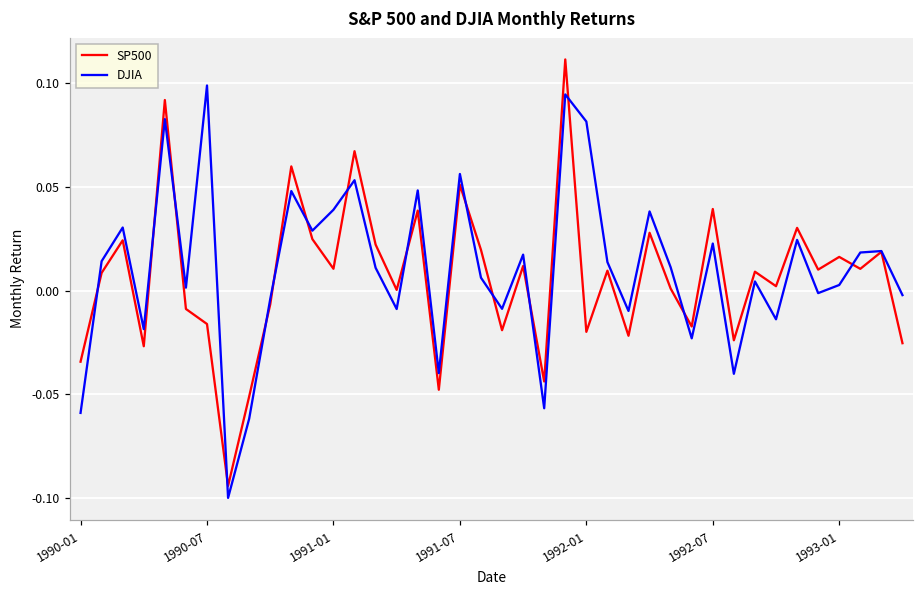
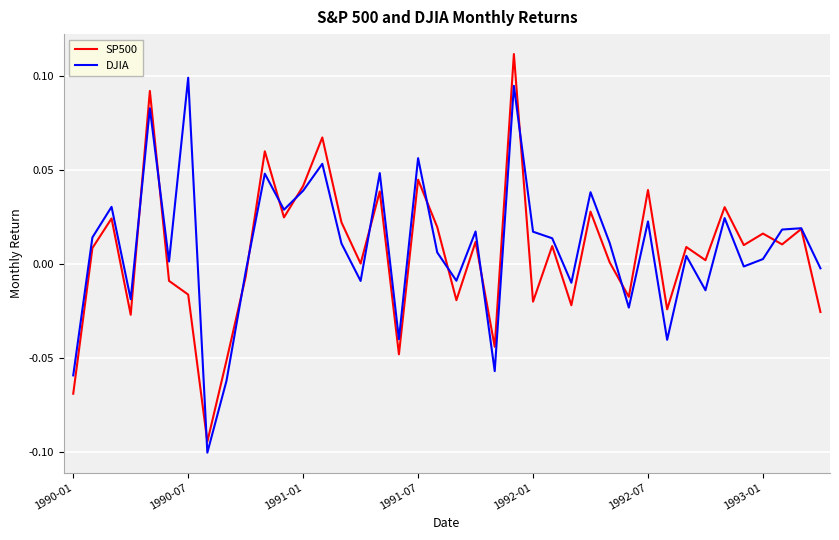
SP500, 1990-01: -0.034 -> -0.069
SP500, 1991-01: 0.011 -> 0.042
SP500, 1991-07: 0.051 -> 0.045
DJIA, 1992-01: 0.082 -> 0.017
